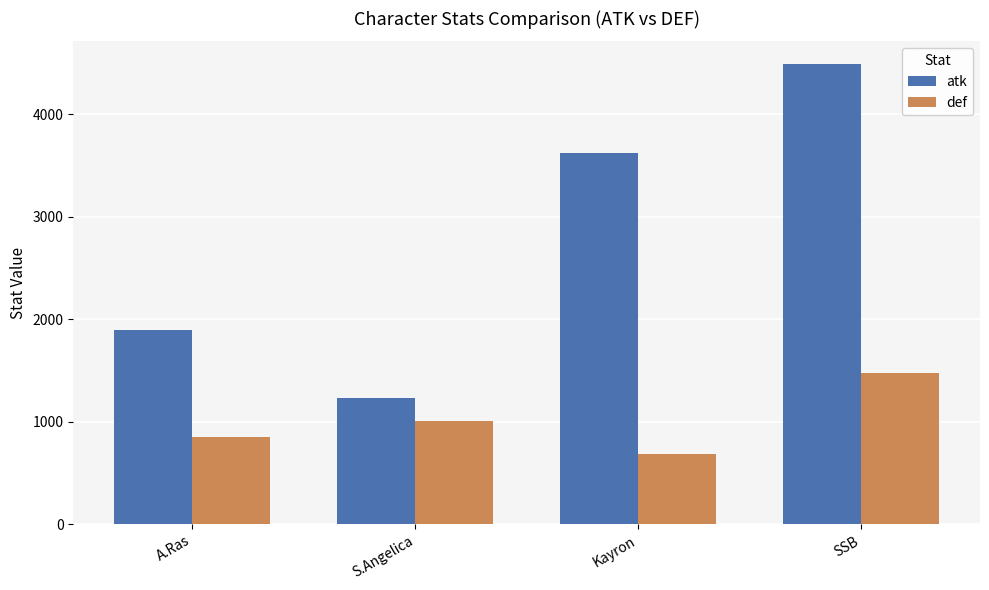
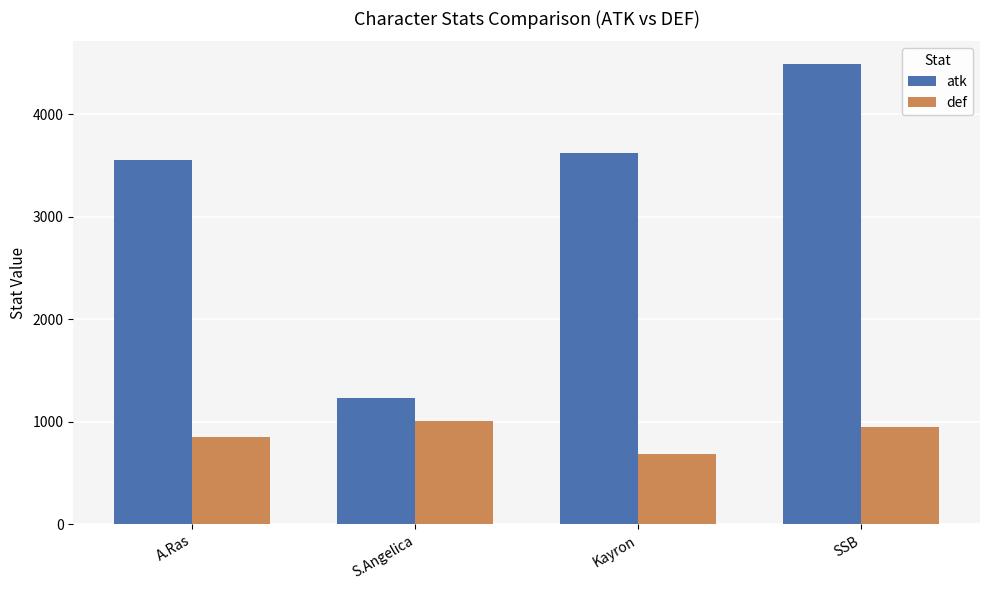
atk, A.Ras: 1890 -> 3550
def, SSB: 1480 -> 950
